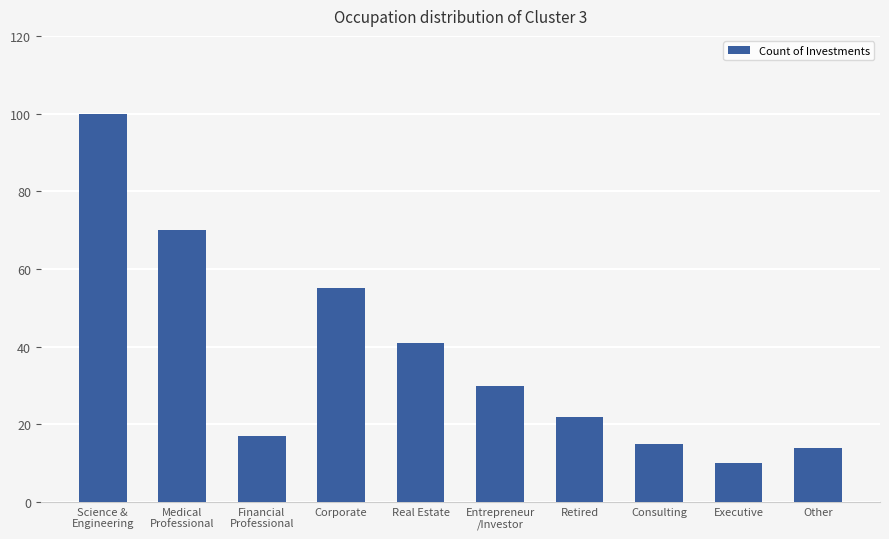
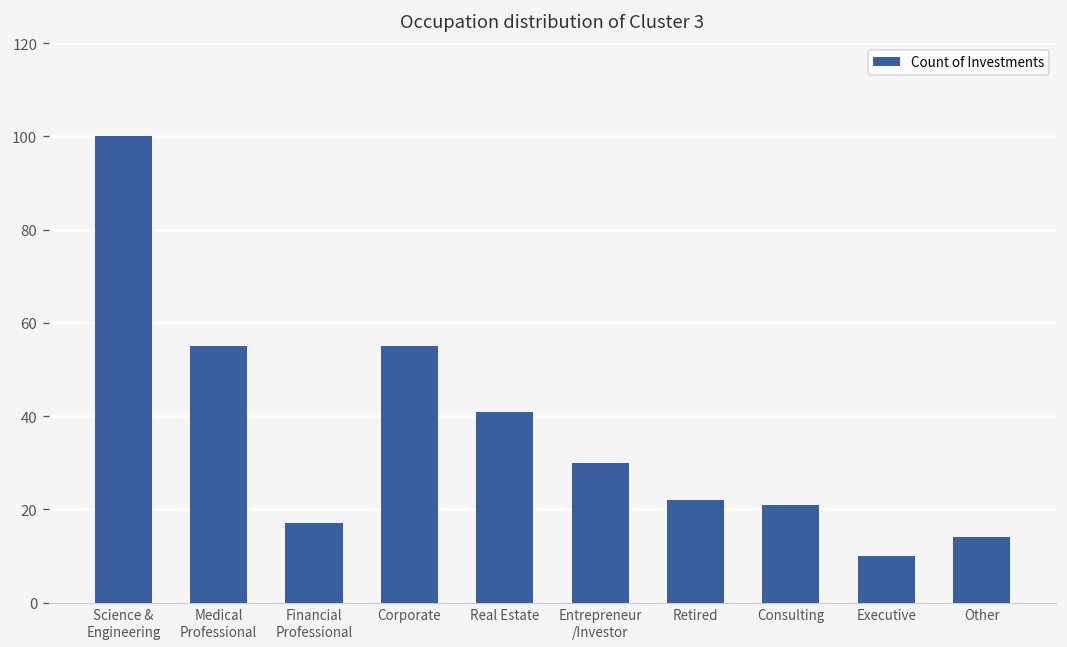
Medical Professional: 70 -> 55
Consulting: 15 -> 21
